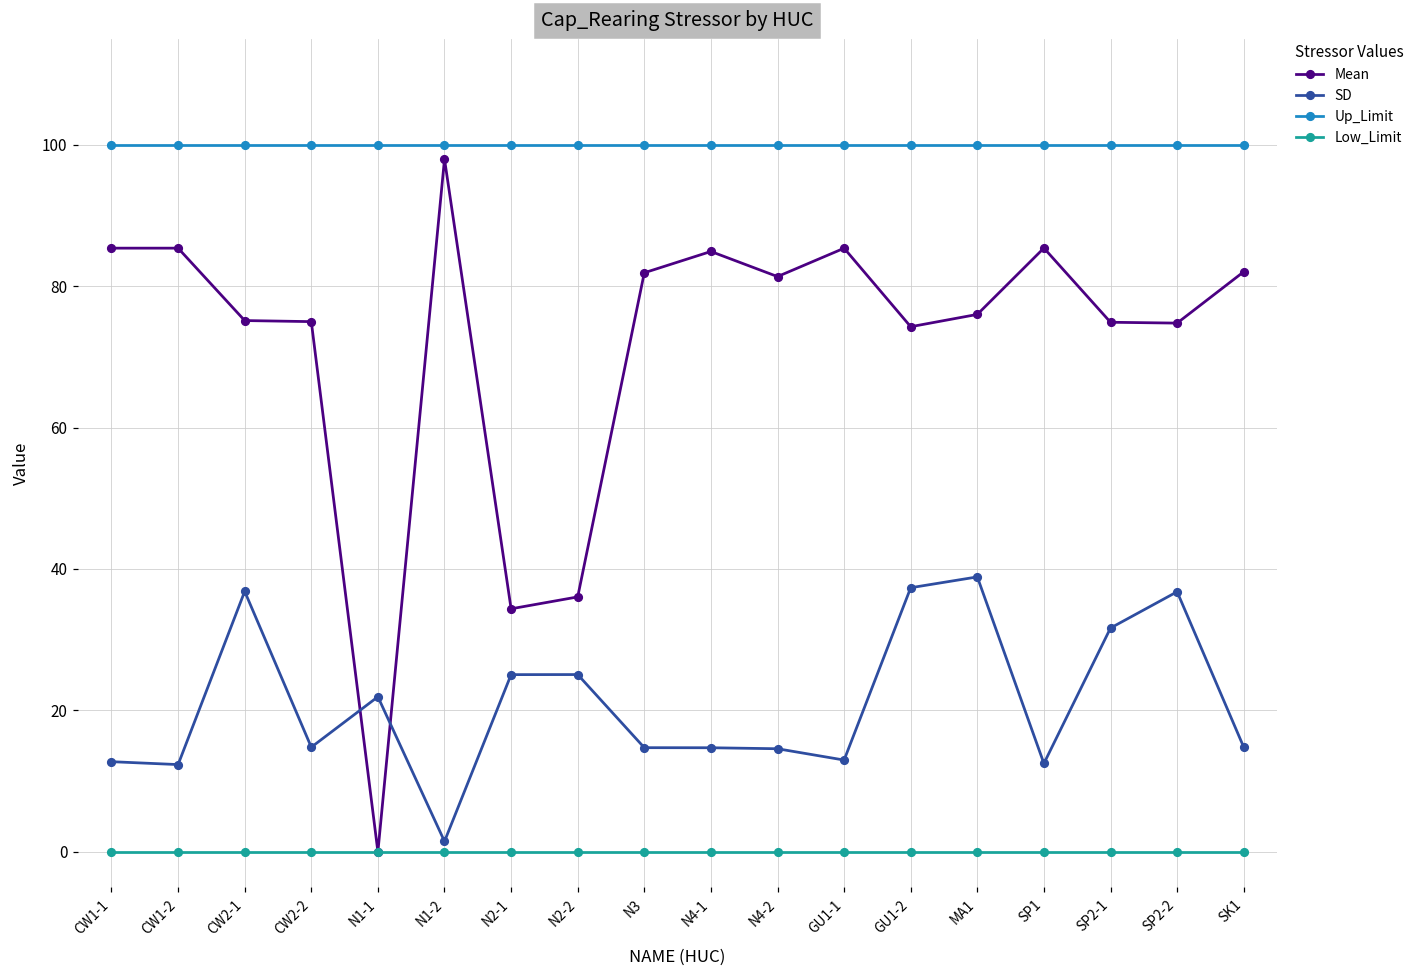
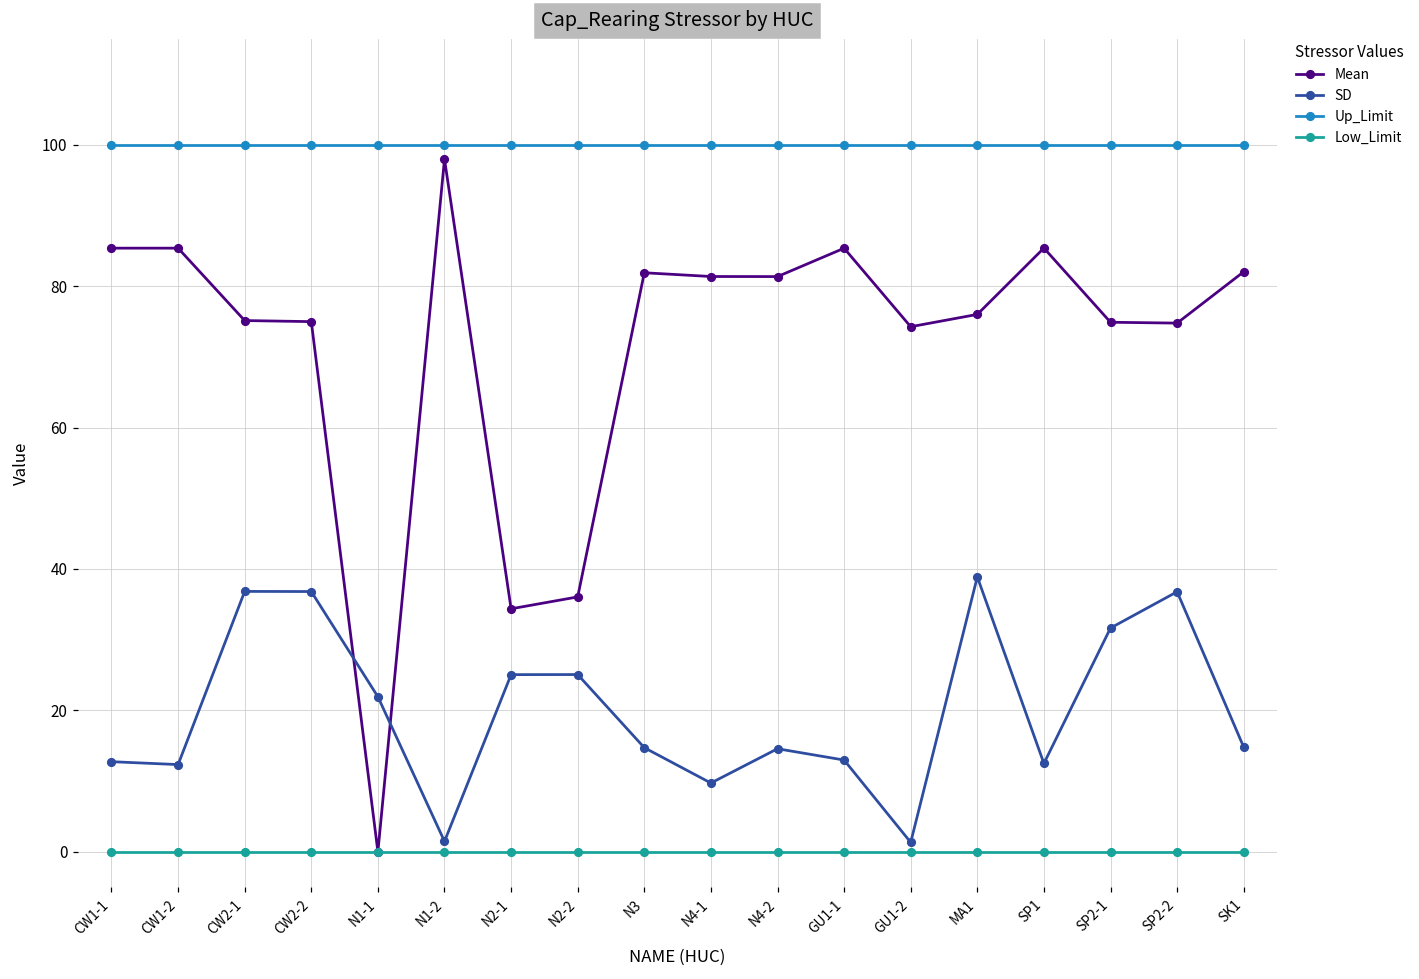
SD, CW2-2: 15 -> 37
Mean, N4-1: 85 -> 81
SD, N4-1: 15 -> 10
SD, GU1-2: 37 -> 1
